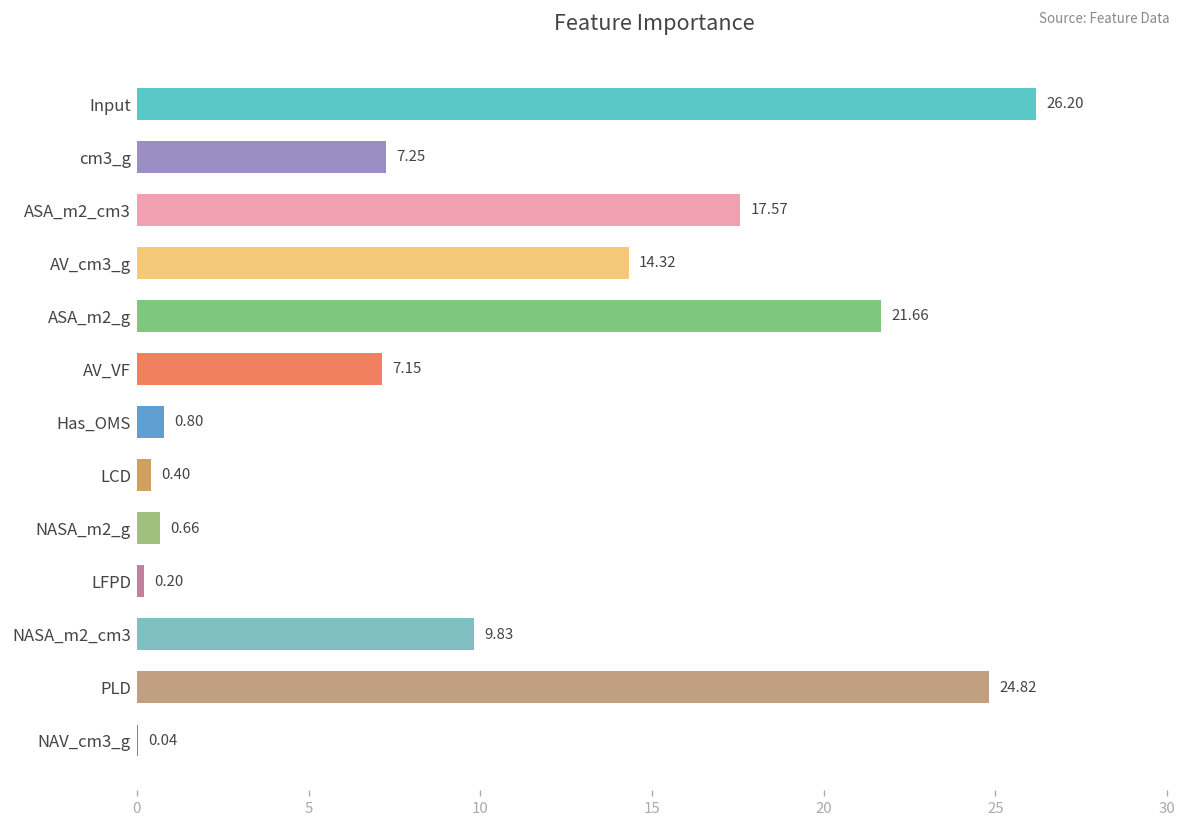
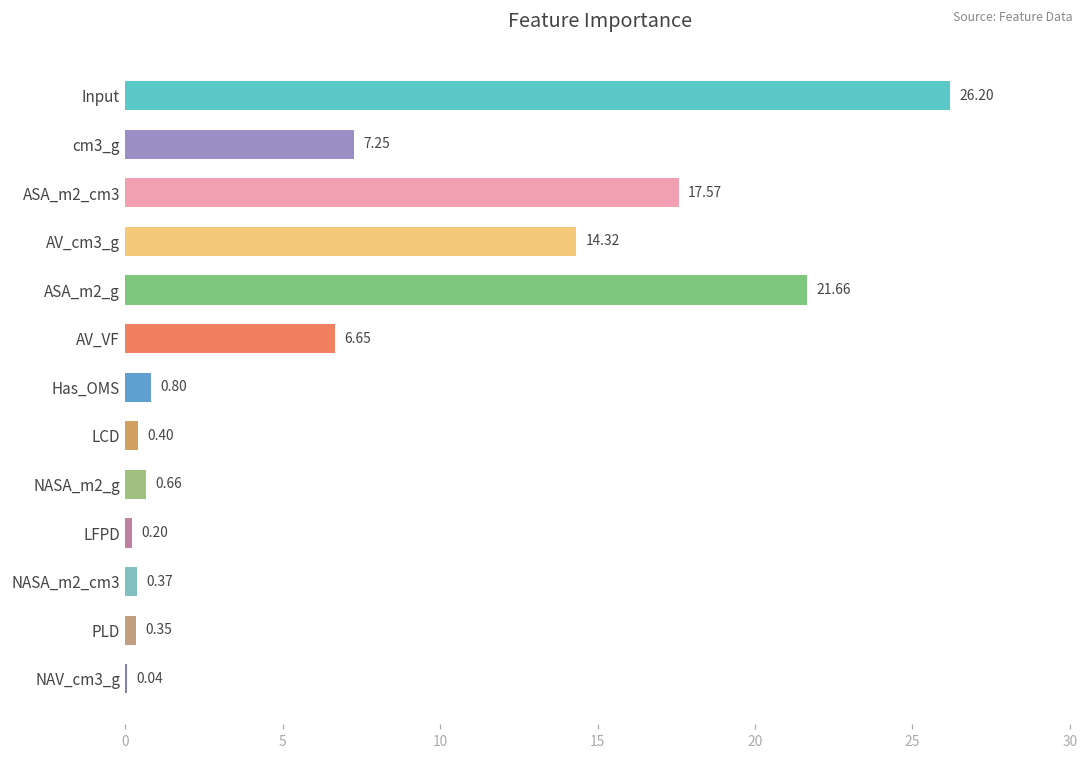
AV_VF: 7.15 -> 6.65
NASA_m2_cm3: 9.83 -> 0.37
PLD: 24.82 -> 0.35
